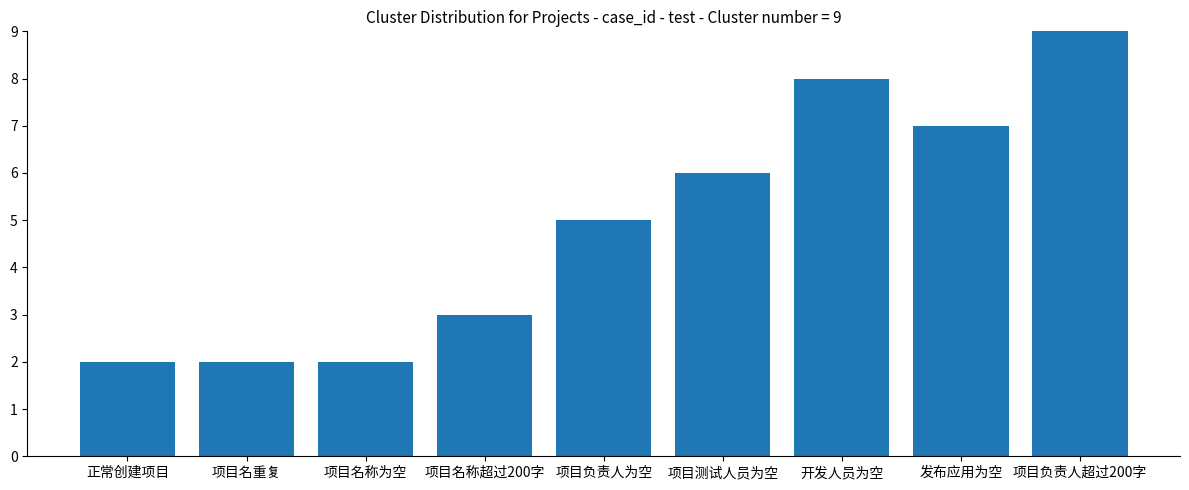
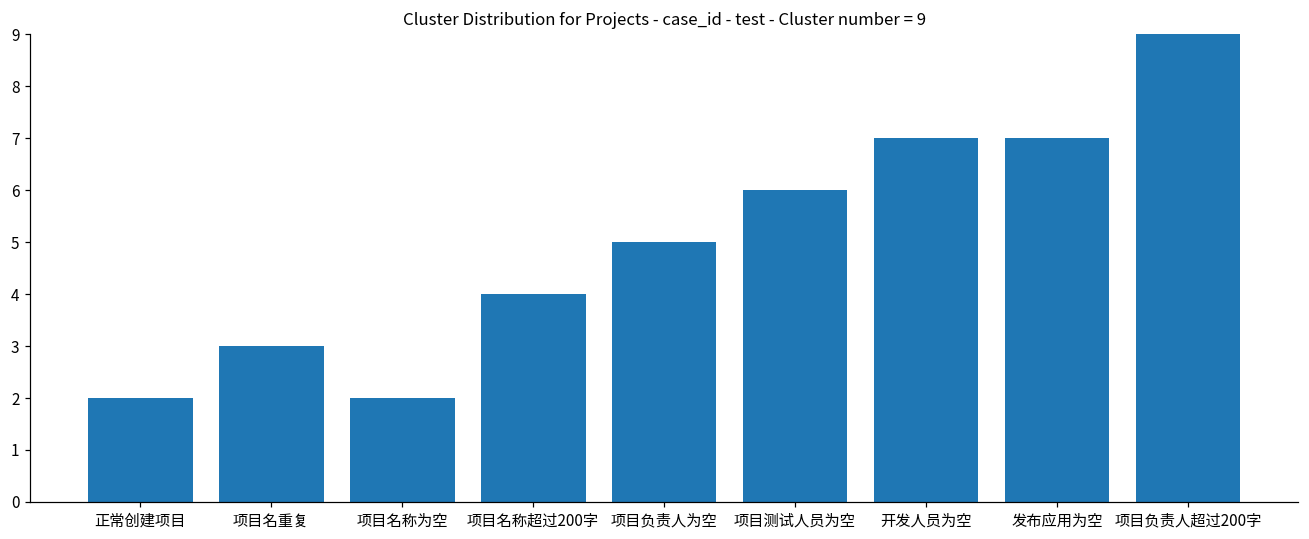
项目名重复: 2 -> 3
项目名称超过200字: 3 -> 4
开发人员为空: 8 -> 7
